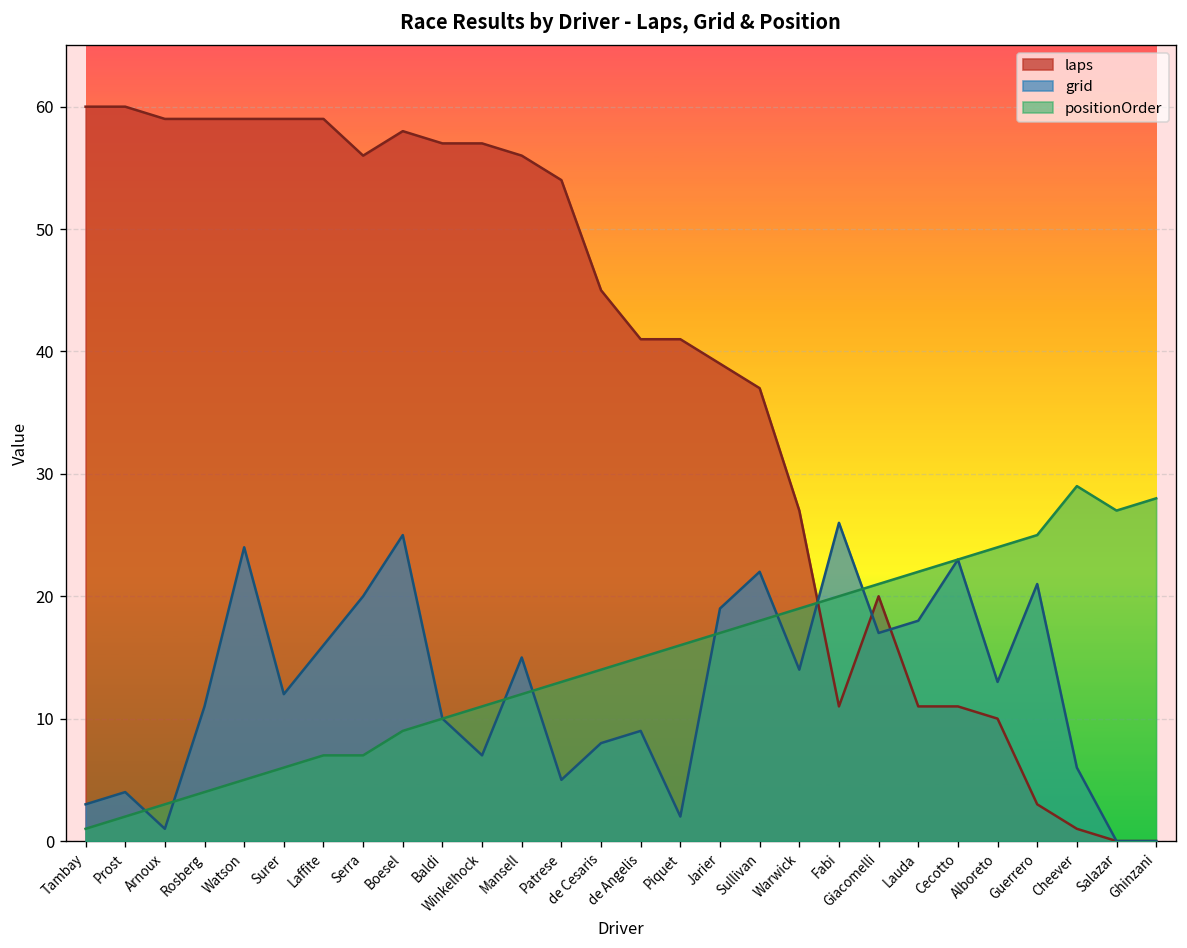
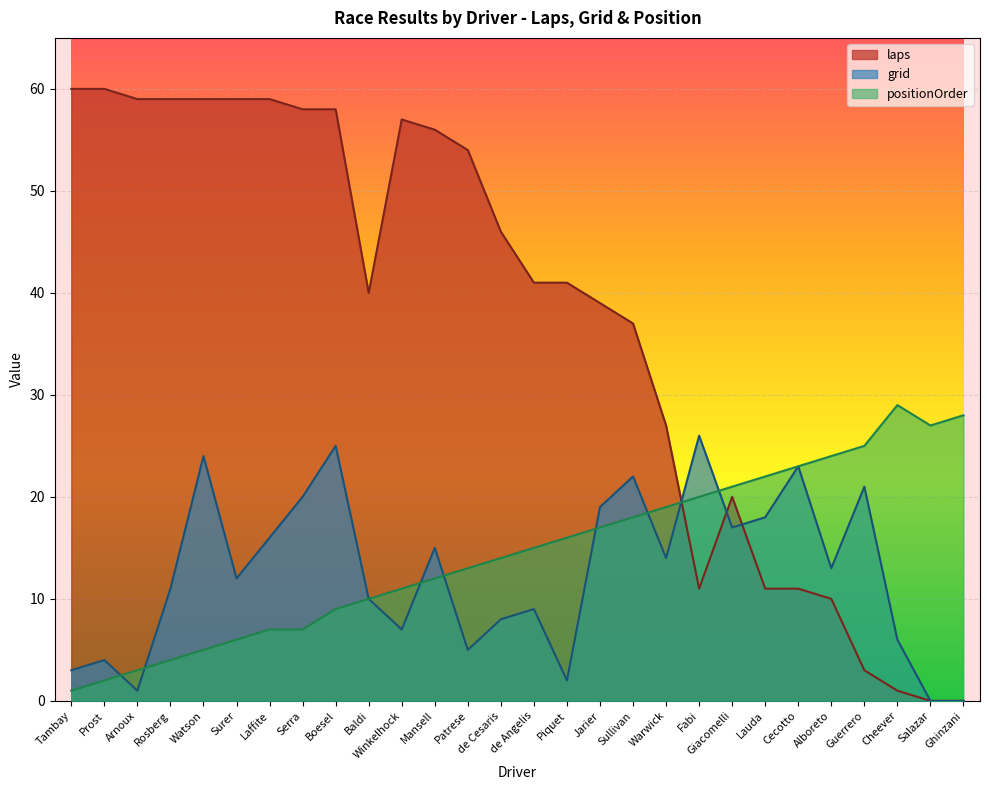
laps, Serra: 56 -> 58
laps, Baldi: 57 -> 40
laps, de Cesaris: 45 -> 46
